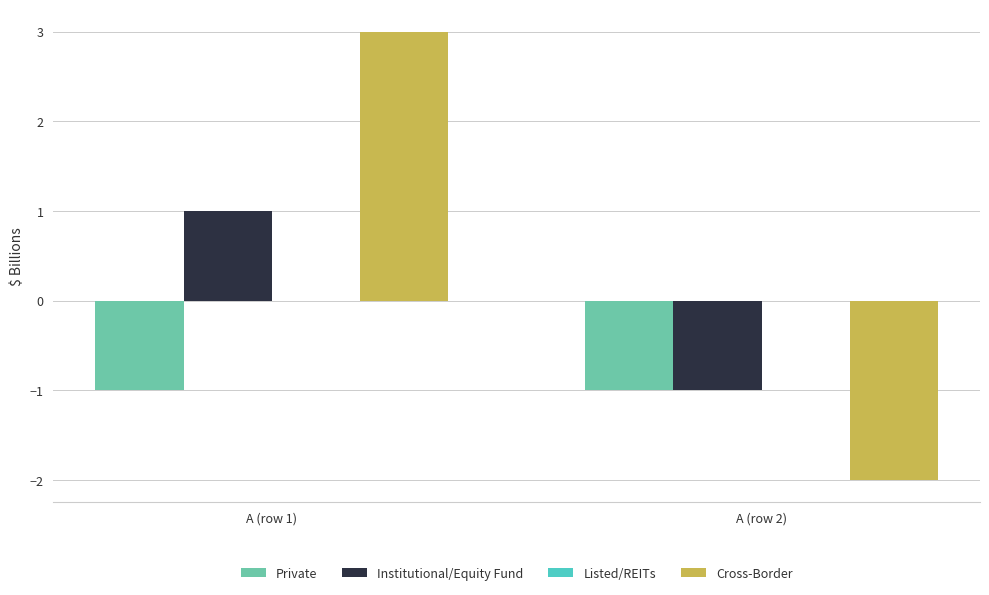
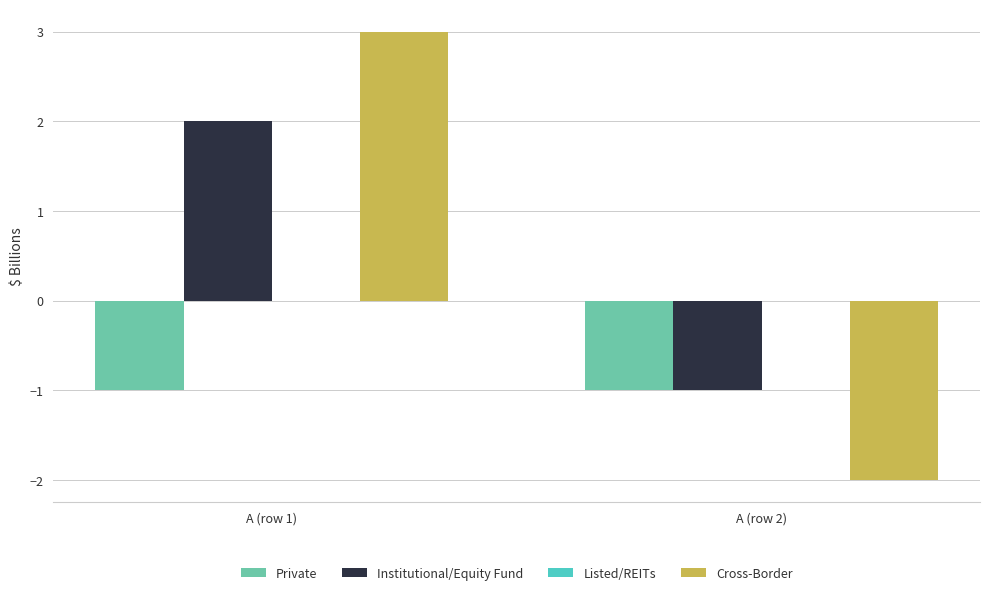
Institutional/Equity Fund, A (row 1): 1 -> 2
